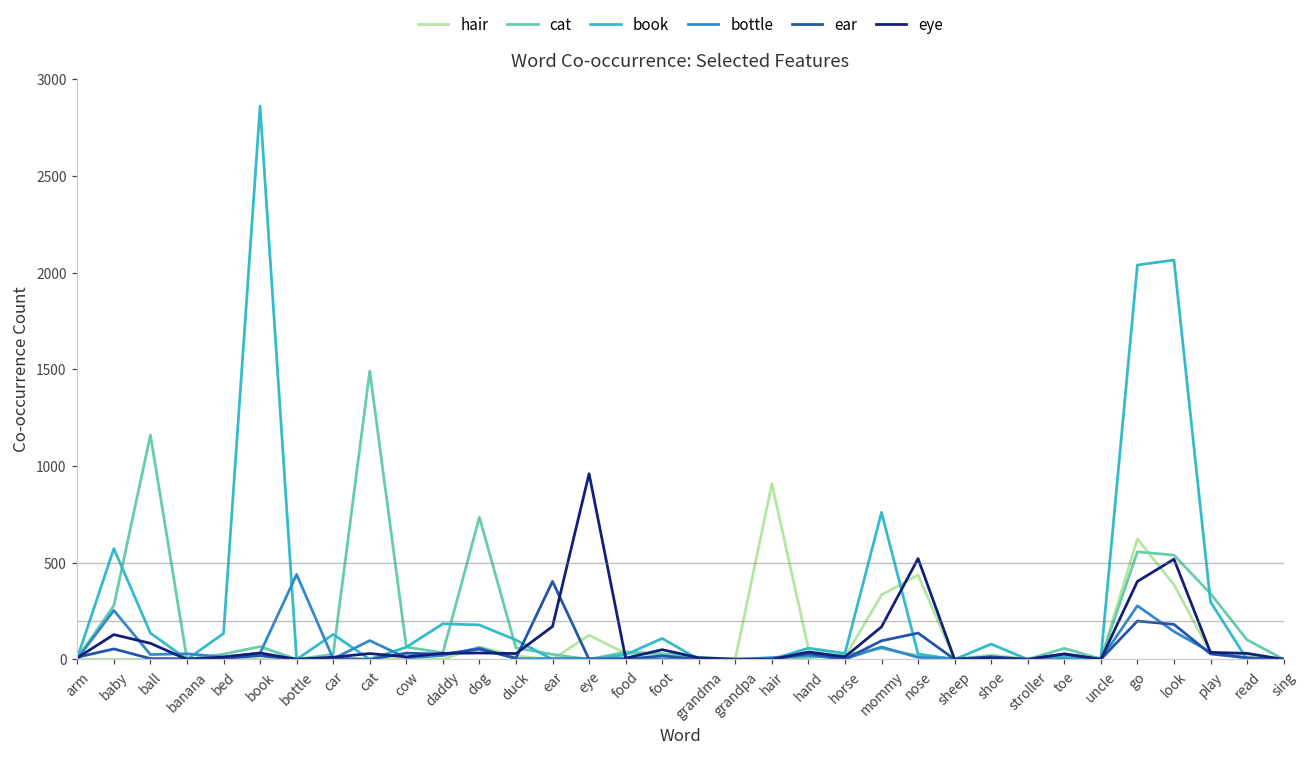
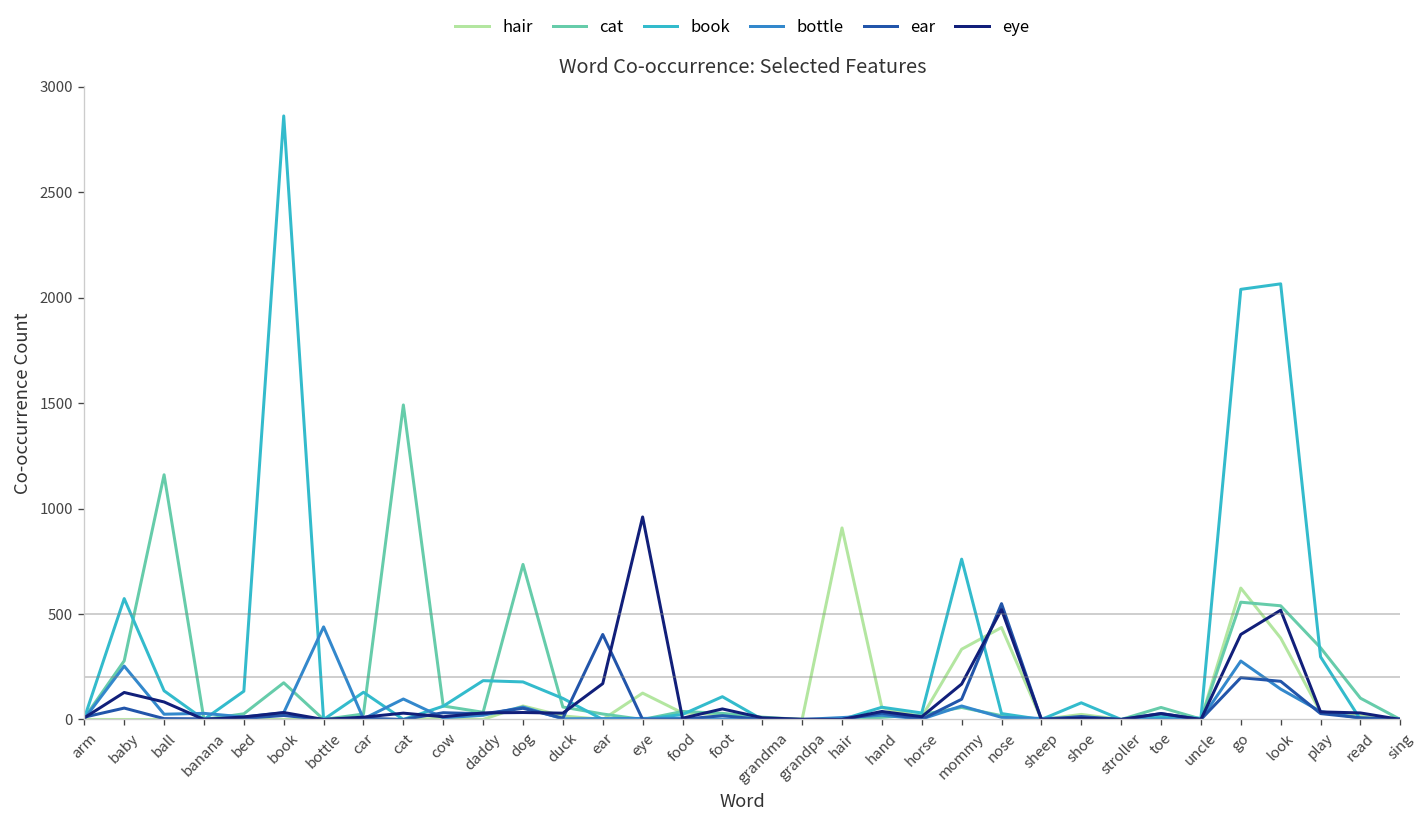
cat, book: 70 -> 170
ear, nose: 140 -> 550
